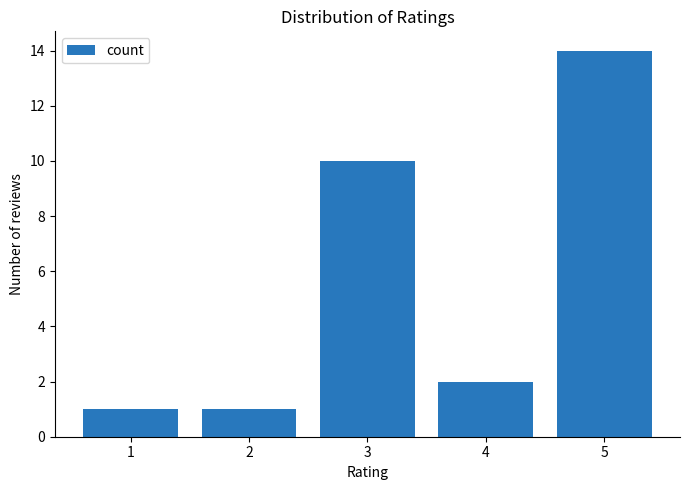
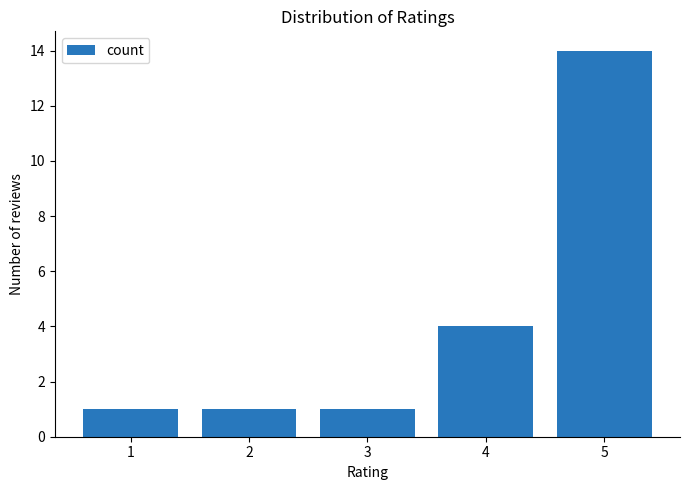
3: 10 -> 1
4: 2 -> 4
